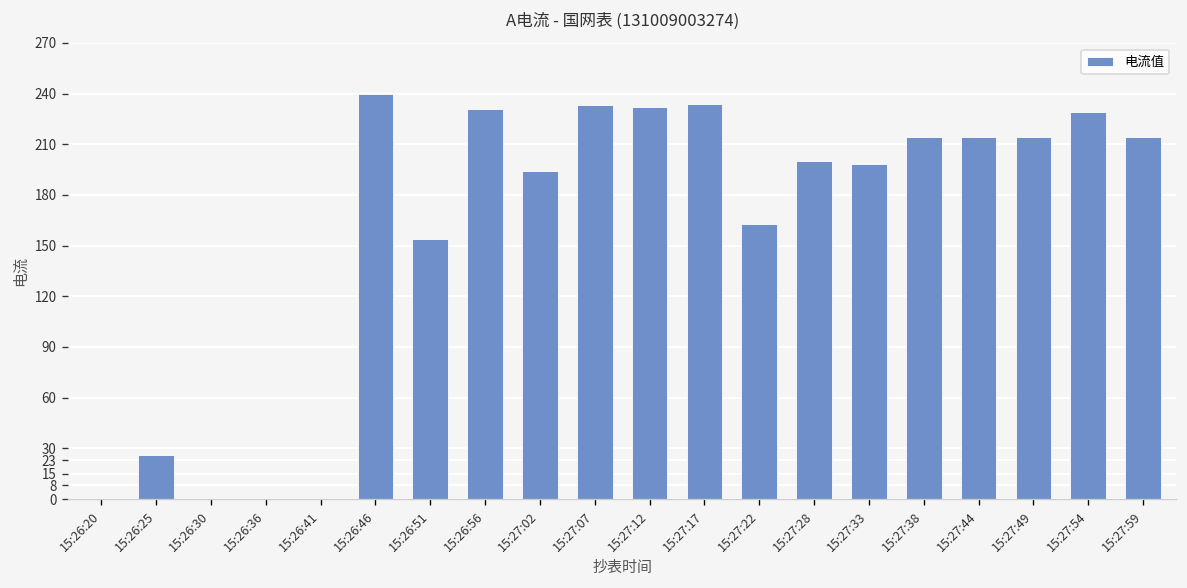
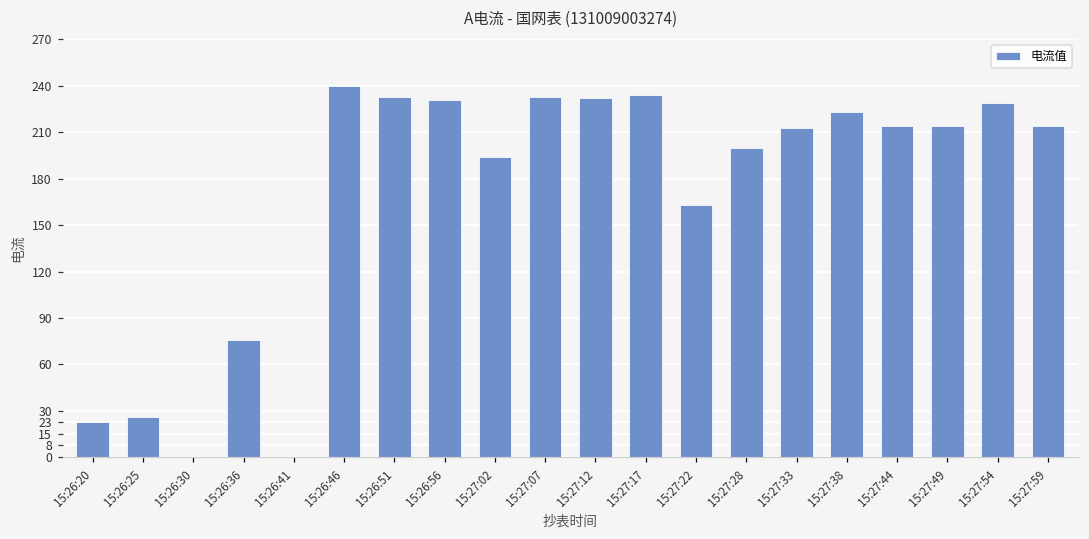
15:26:20: 0 -> 23
15:26:36: 0 -> 76
15:26:51: 154 -> 233
15:27:33: 198 -> 213
15:27:38: 214 -> 223
